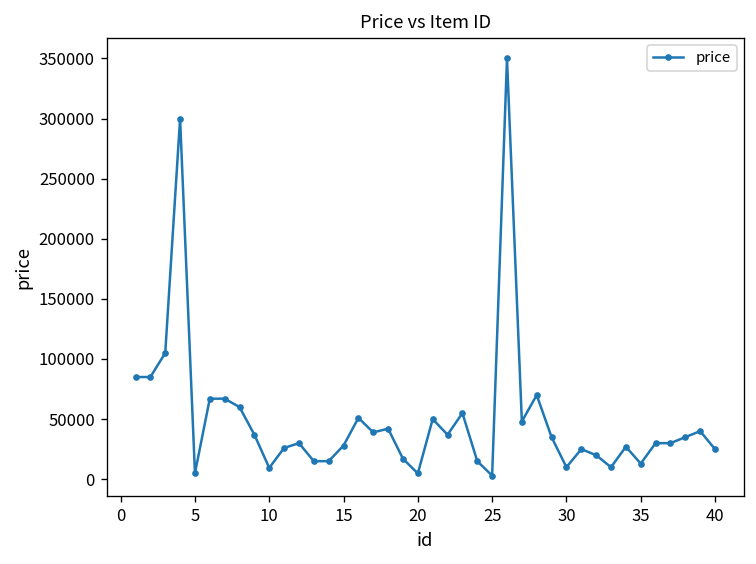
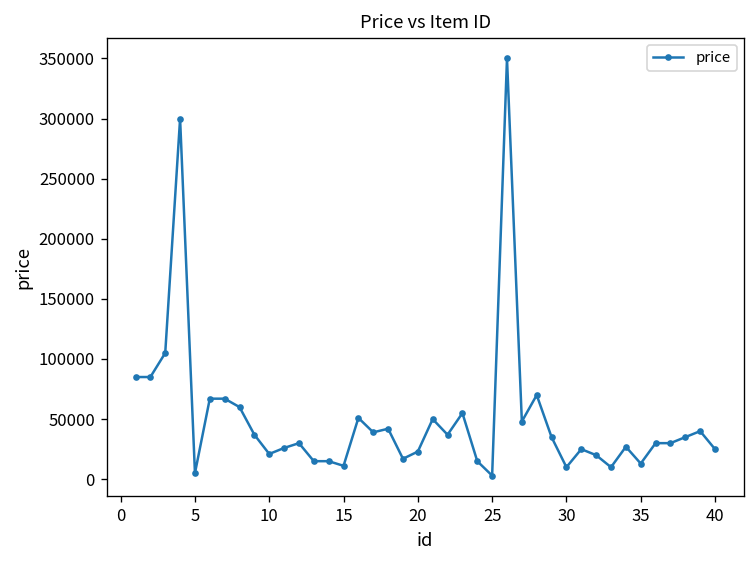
10: 9000 -> 21000
15: 28000 -> 11000
20: 5000 -> 23000
